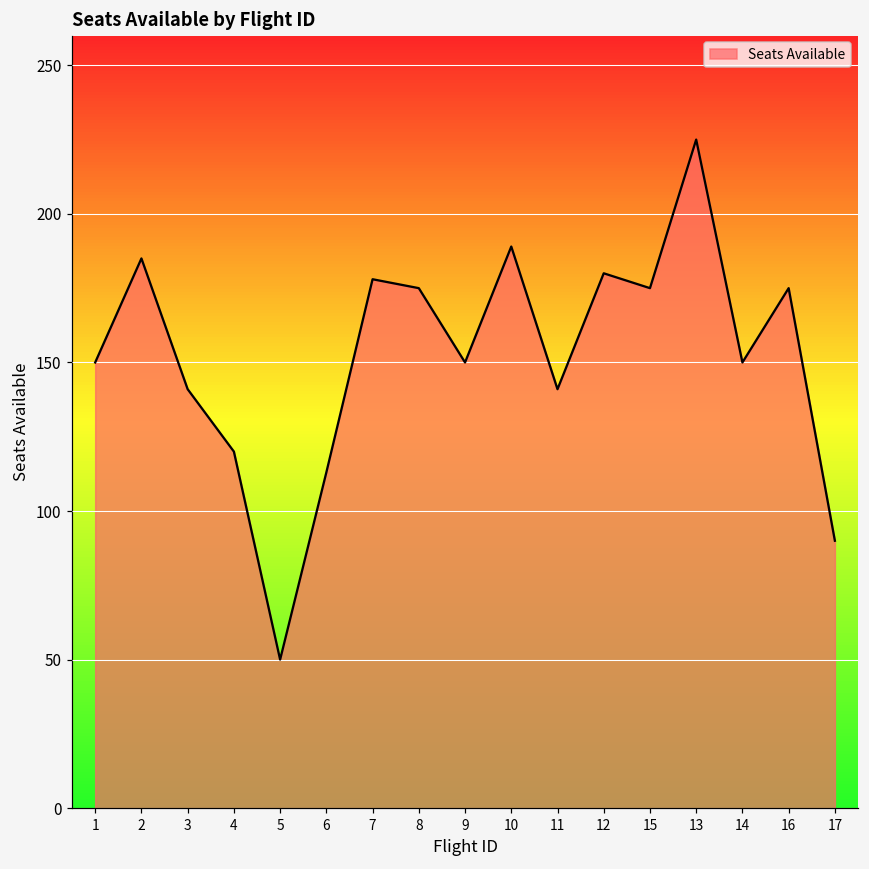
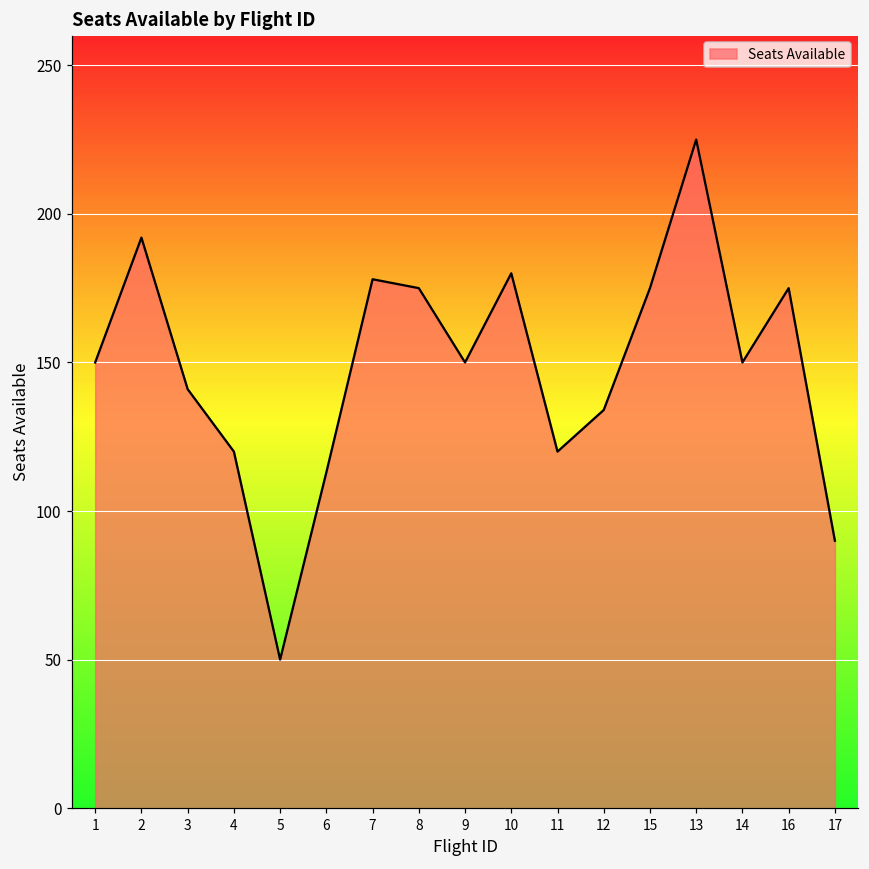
2: 185 -> 192
10: 189 -> 180
11: 141 -> 120
12: 180 -> 134
